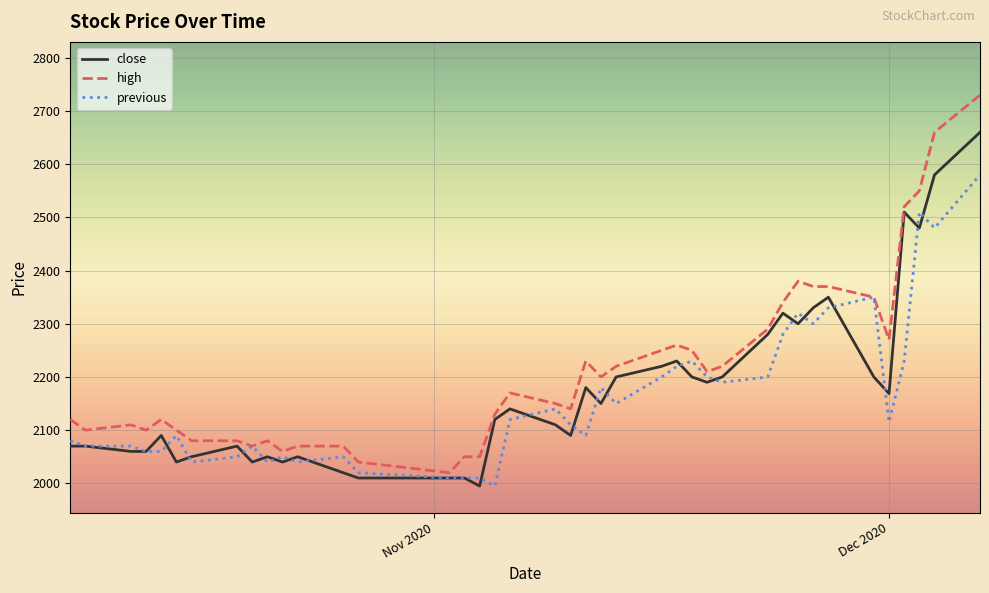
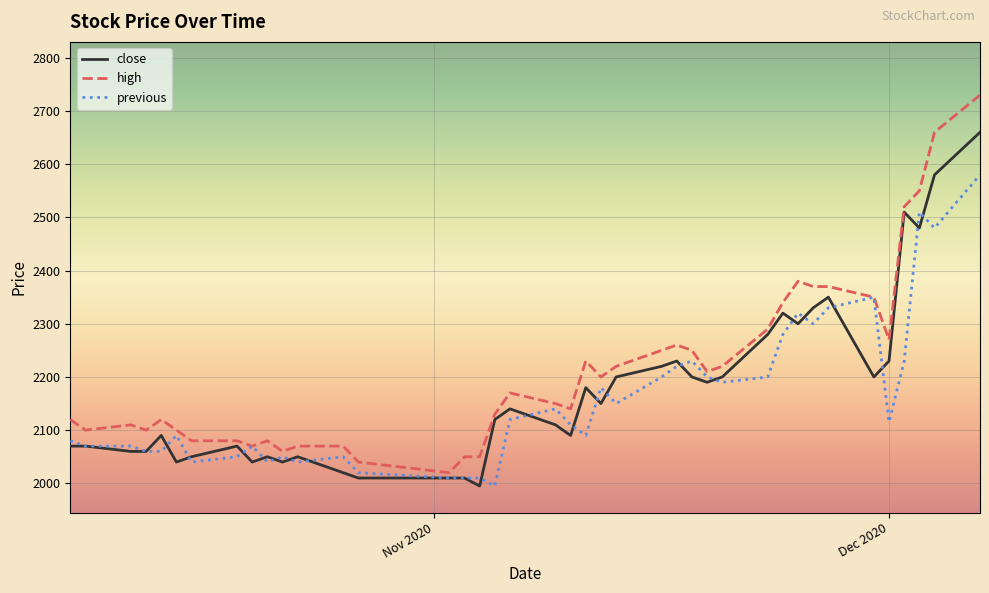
close, Dec 2020: 2170 -> 2230
